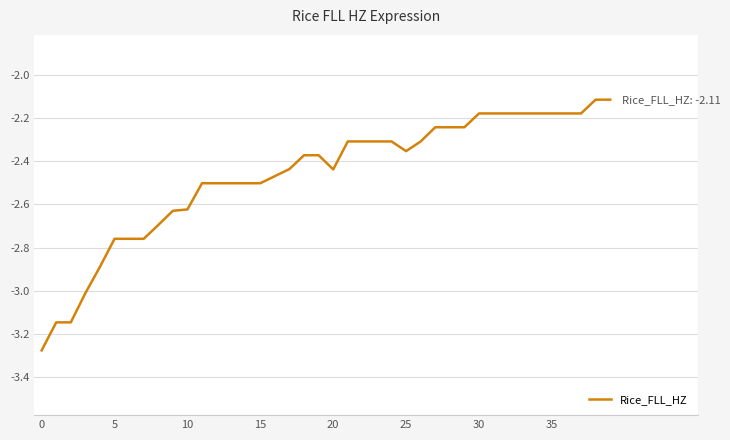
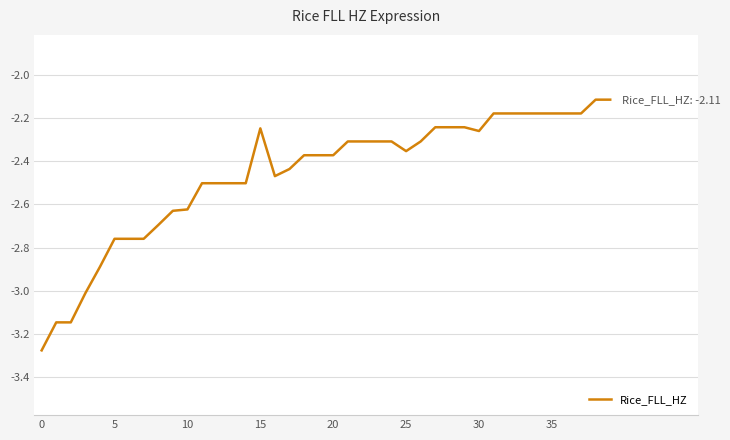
15: -2.50 -> -2.25
20: -2.44 -> -2.37
30: -2.18 -> -2.26
